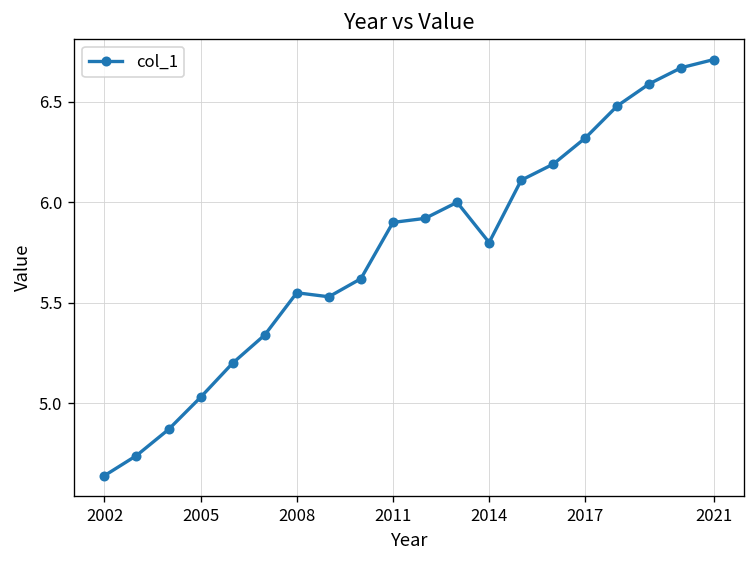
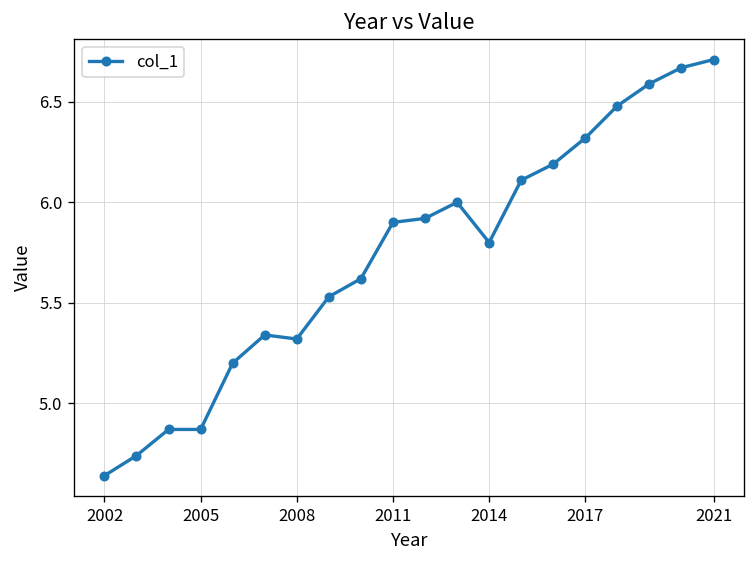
2005: 5.03 -> 4.87
2008: 5.55 -> 5.32
